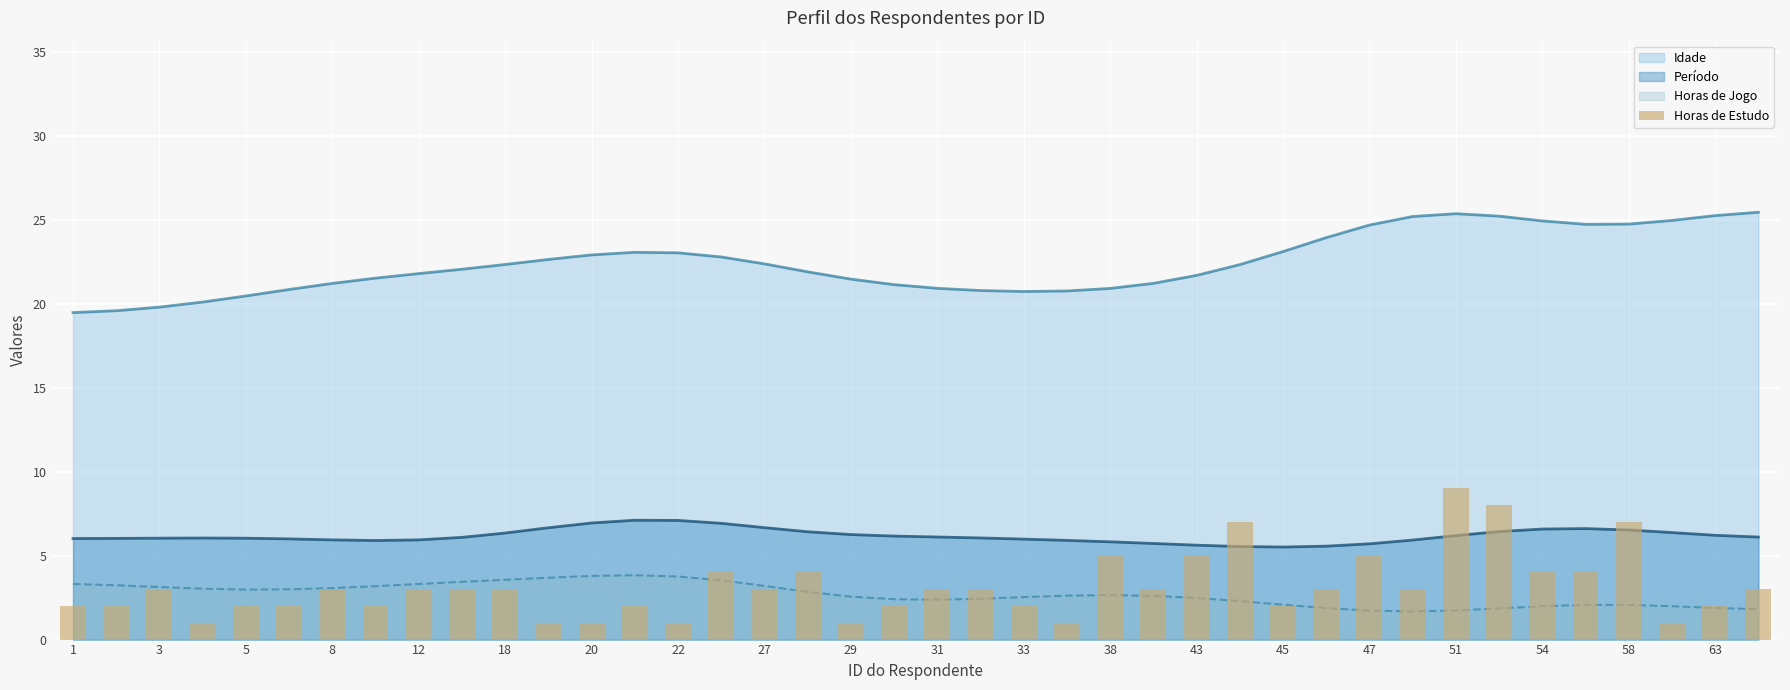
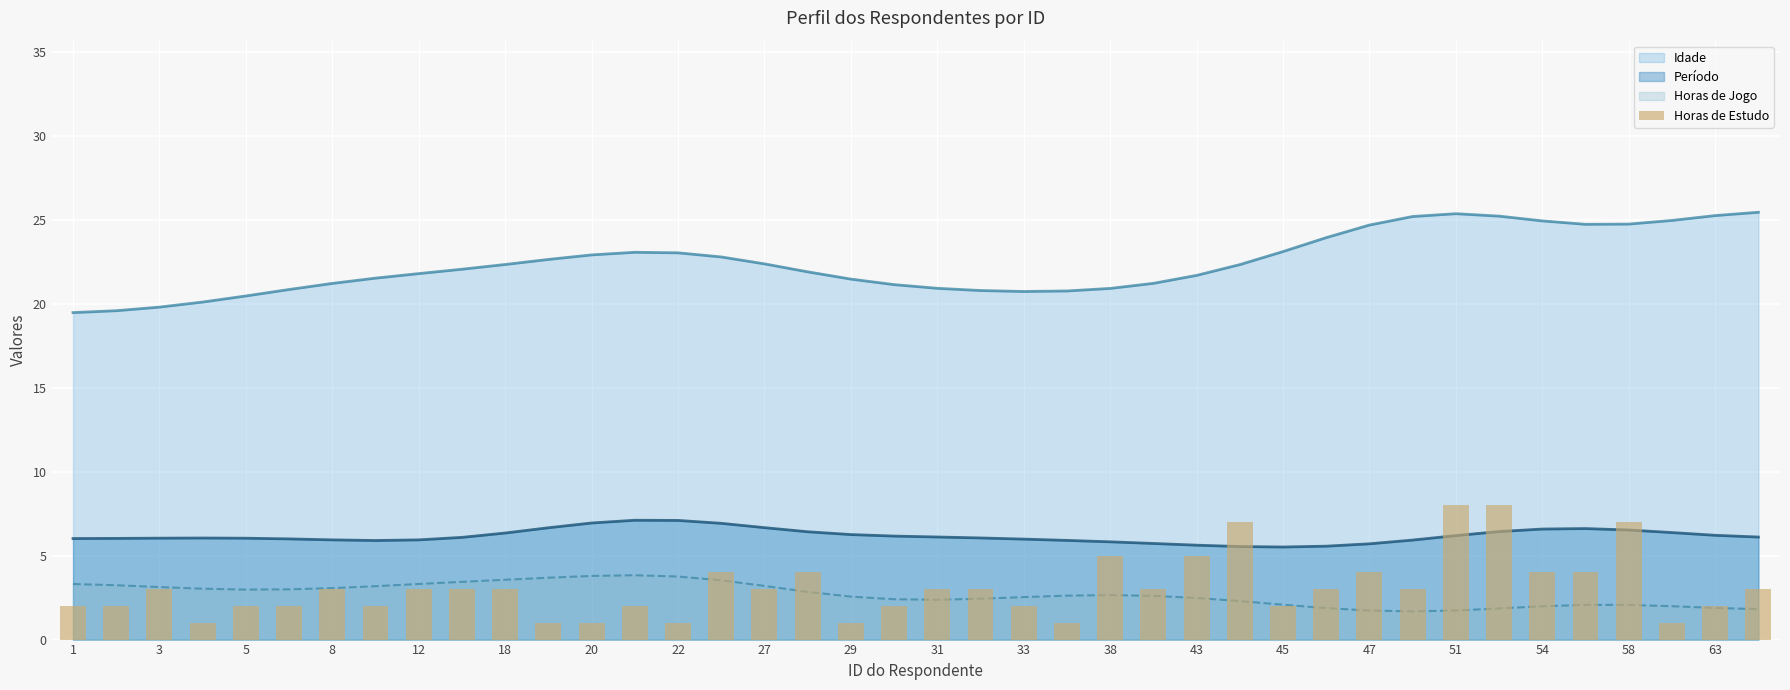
Horas de Estudo, 47: 5 -> 4
Horas de Estudo, 51: 9 -> 8
